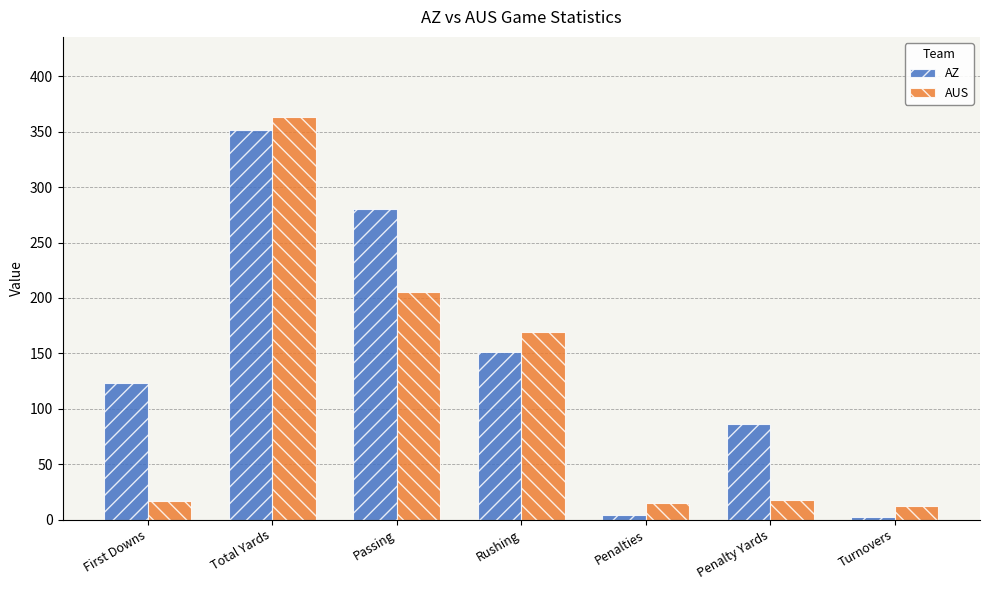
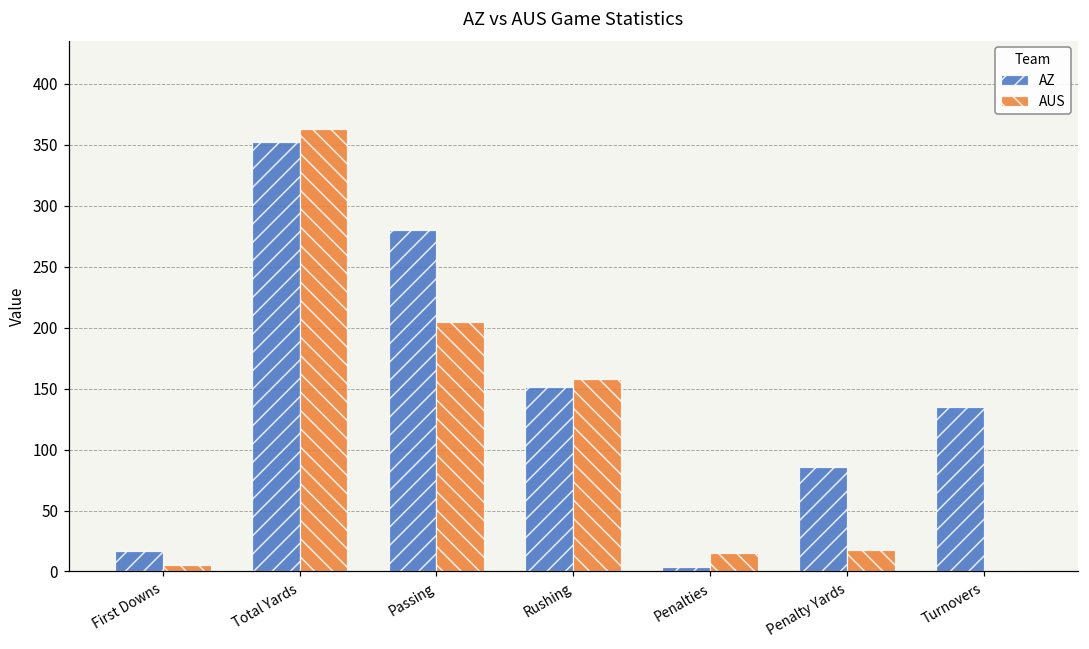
AZ, First Downs: 123 -> 17
AUS, First Downs: 17 -> 5
AUS, Rushing: 169 -> 158
AZ, Turnovers: 2 -> 135
AUS, Turnovers: 12 -> 1
